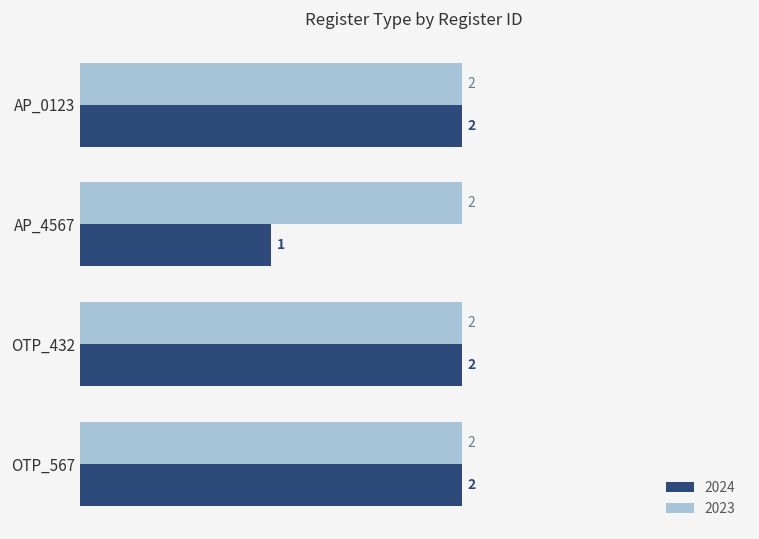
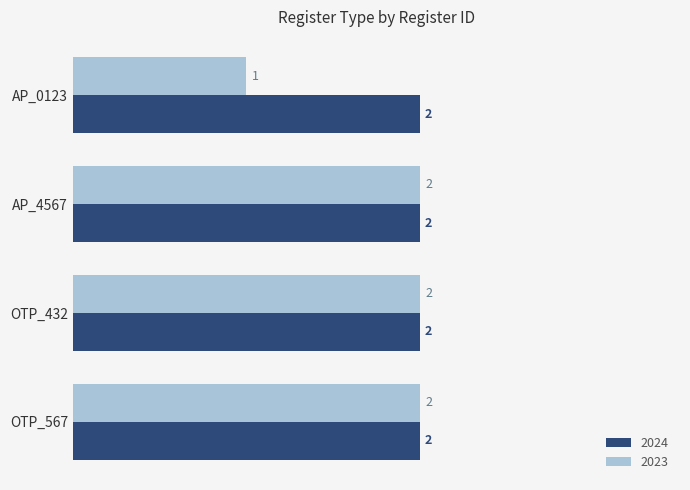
2023, AP_0123: 2 -> 1
2024, AP_4567: 1 -> 2
